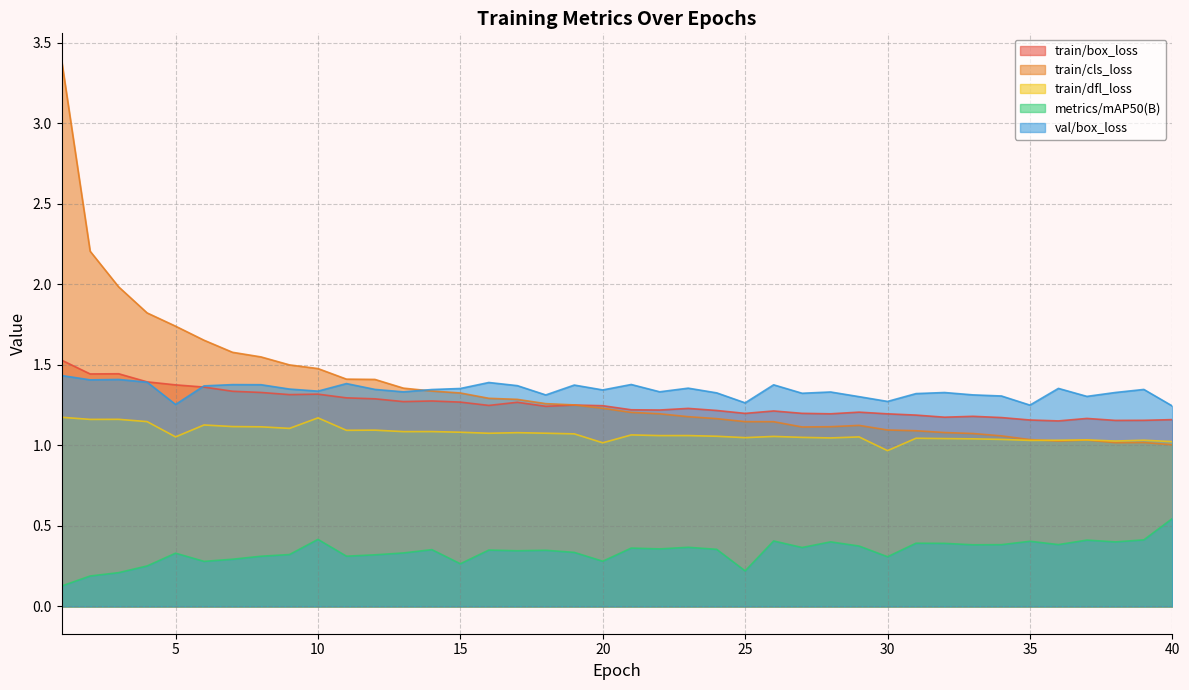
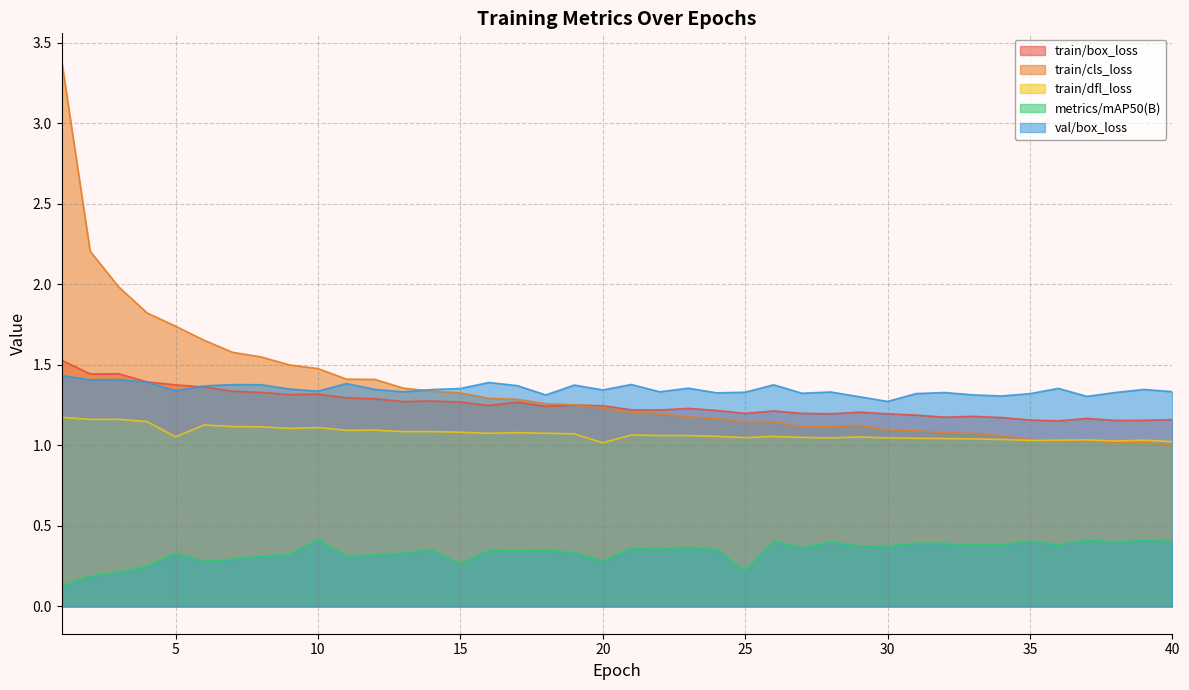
val/box_loss, 5: 1.25 -> 1.34
train/dfl_loss, 10: 1.17 -> 1.11
val/box_loss, 25: 1.26 -> 1.33
train/dfl_loss, 30: 0.97 -> 1.05
metrics/mAP50(B), 30: 0.31 -> 0.38
val/box_loss, 35: 1.25 -> 1.32
metrics/mAP50(B), 40: 0.55 -> 0.40
val/box_loss, 40: 1.24 -> 1.33
